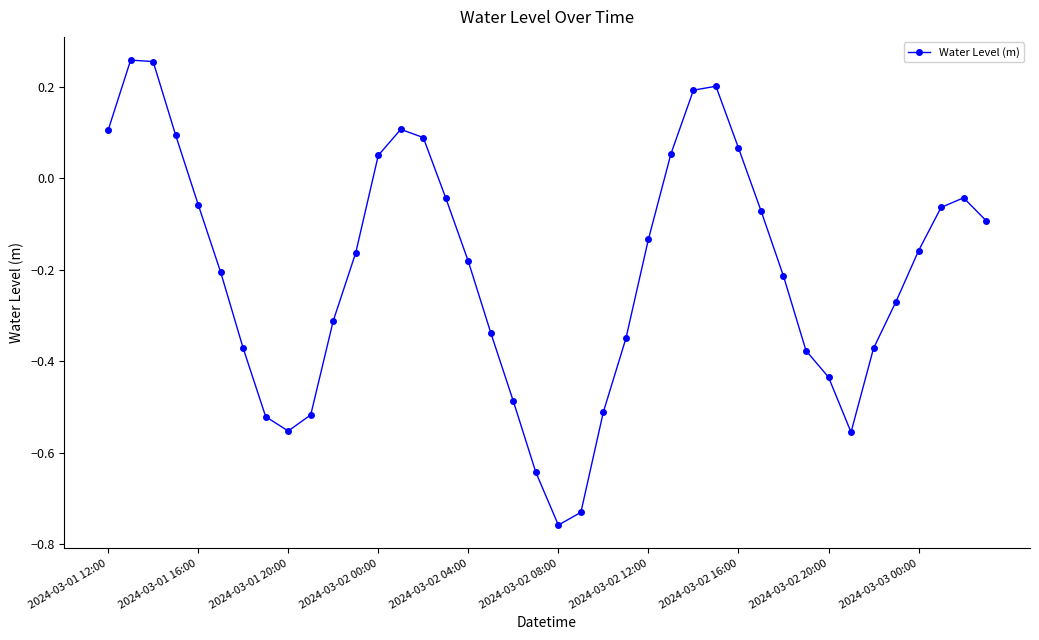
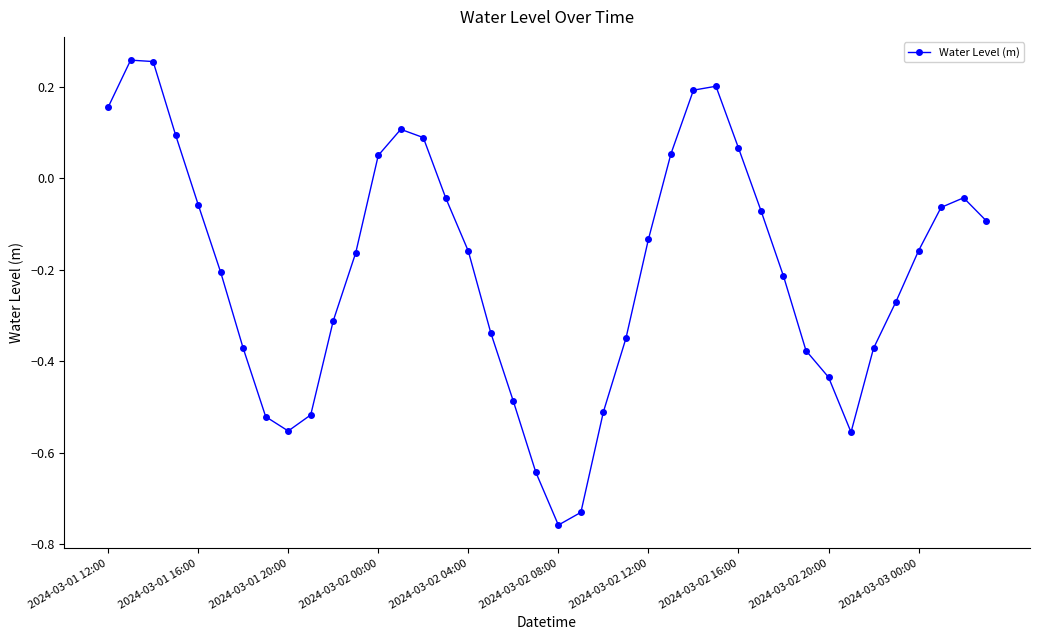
2024-03-01 12:00: 0.10 -> 0.15
2024-03-02 04:00: -0.18 -> -0.16
